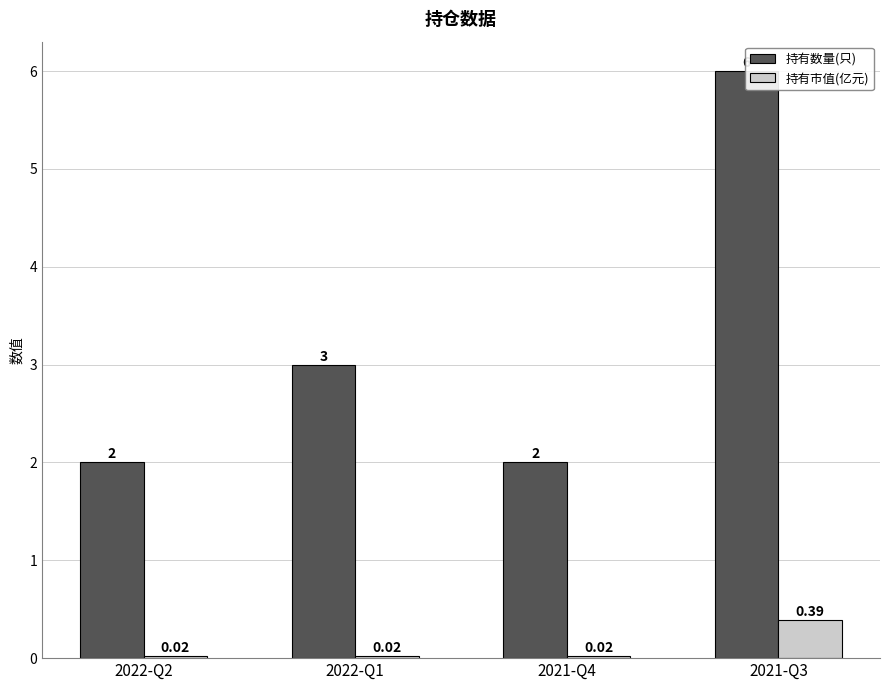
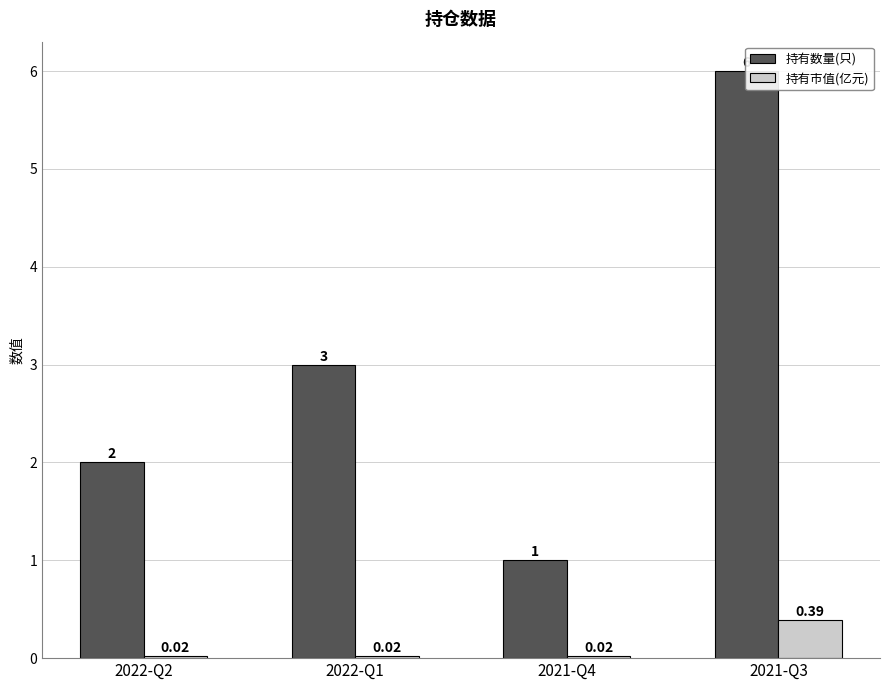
持有数量(只), 2021-Q4: 2 -> 1
